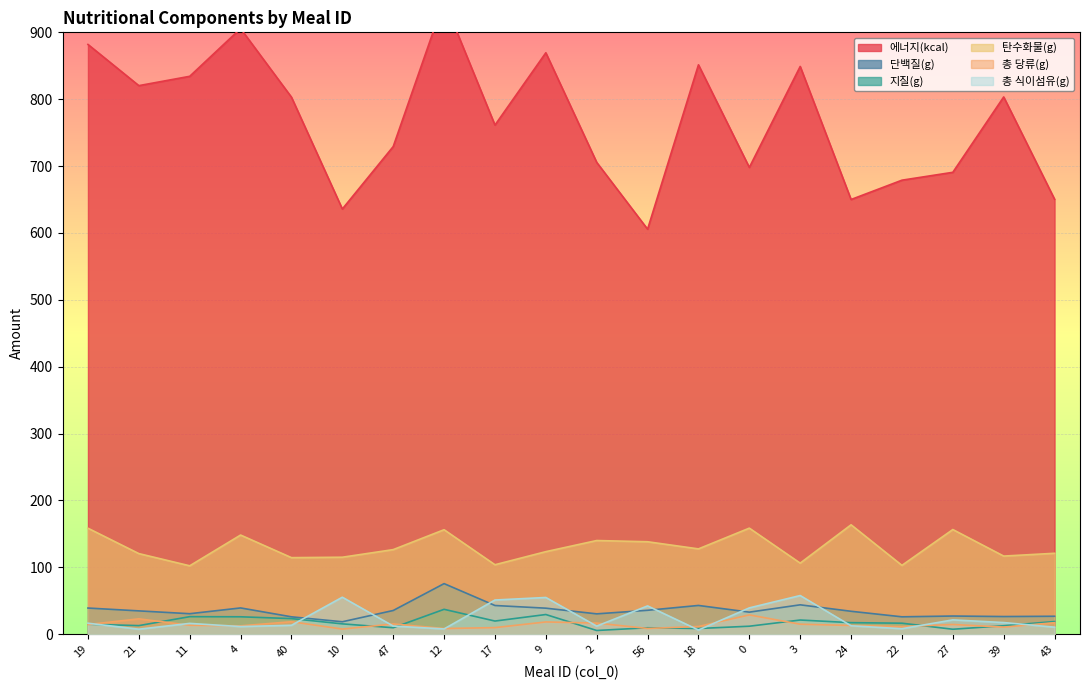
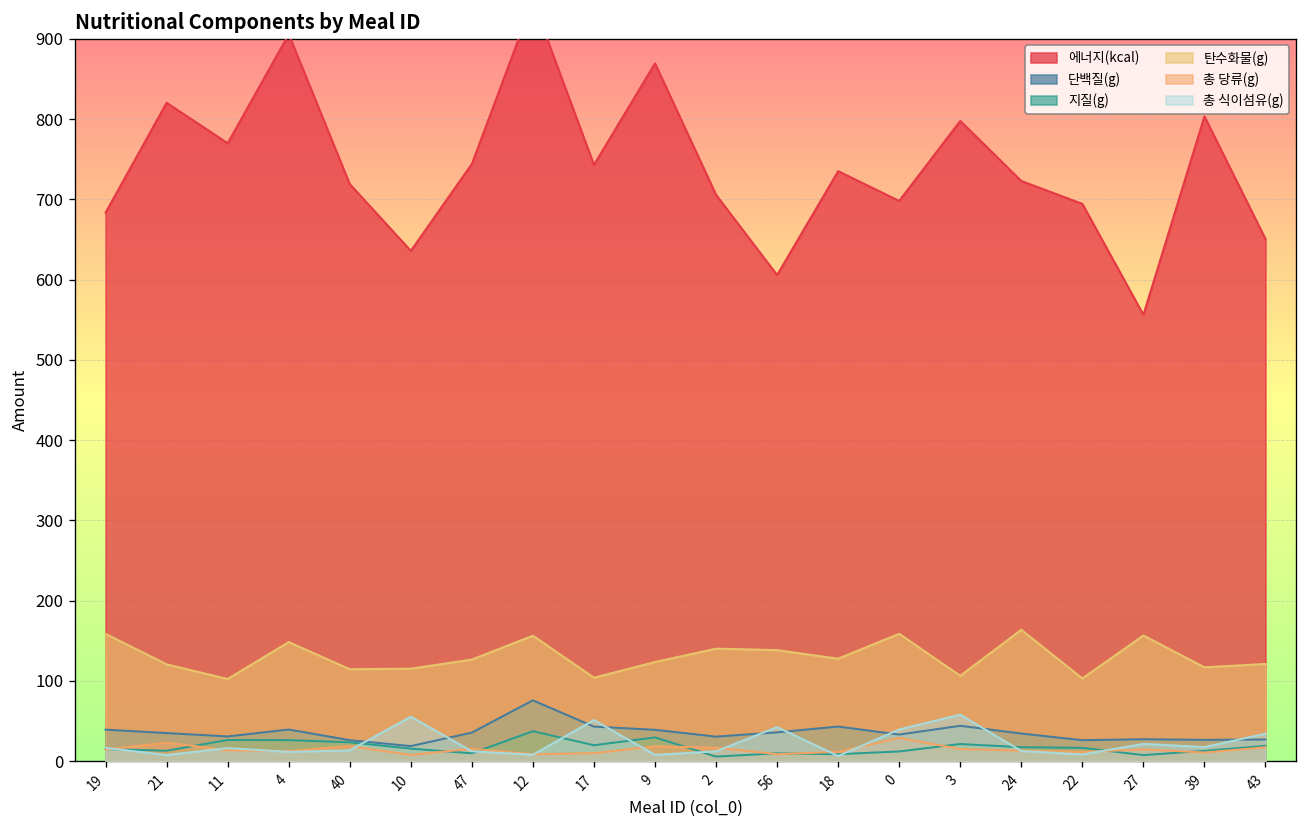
에너지(kcal), 19: 880 -> 680
에너지(kcal), 11: 830 -> 770
에너지(kcal), 40: 800 -> 720
에너지(kcal), 47: 730 -> 740
에너지(kcal), 17: 760 -> 740
총 식이섬유(g), 9: 50 -> 10
에너지(kcal), 18: 850 -> 740
에너지(kcal), 3: 850 -> 800
에너지(kcal), 24: 650 -> 720
에너지(kcal), 22: 680 -> 690
에너지(kcal), 27: 690 -> 560
총 식이섬유(g), 43: 10 -> 30
